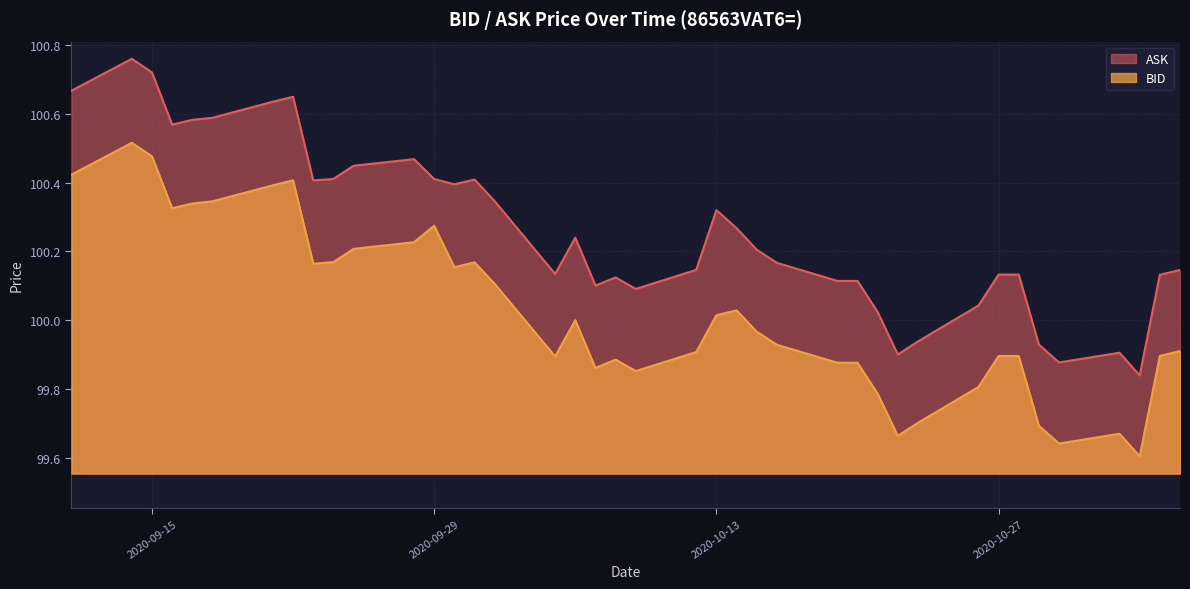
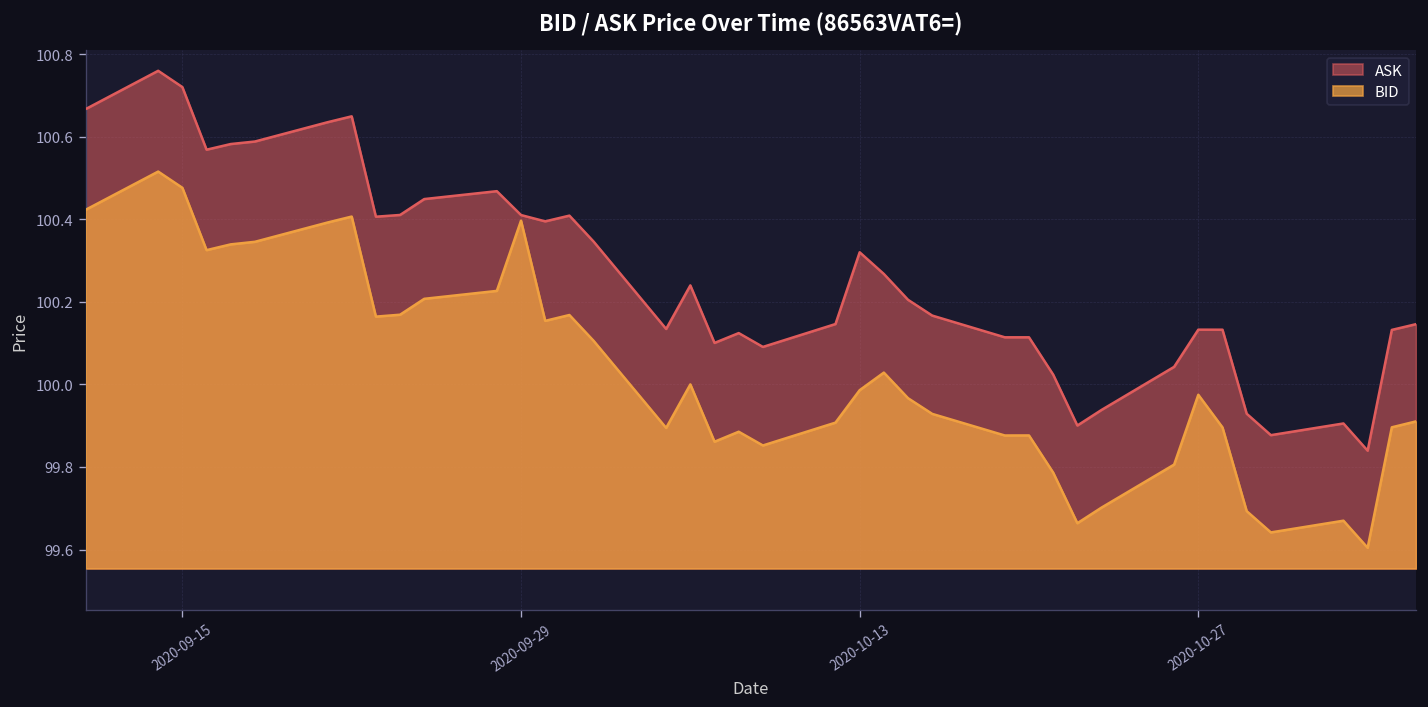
BID, 2020-09-29: 100.27 -> 100.40
BID, 2020-10-13: 100.01 -> 99.99
BID, 2020-10-27: 99.90 -> 99.97
